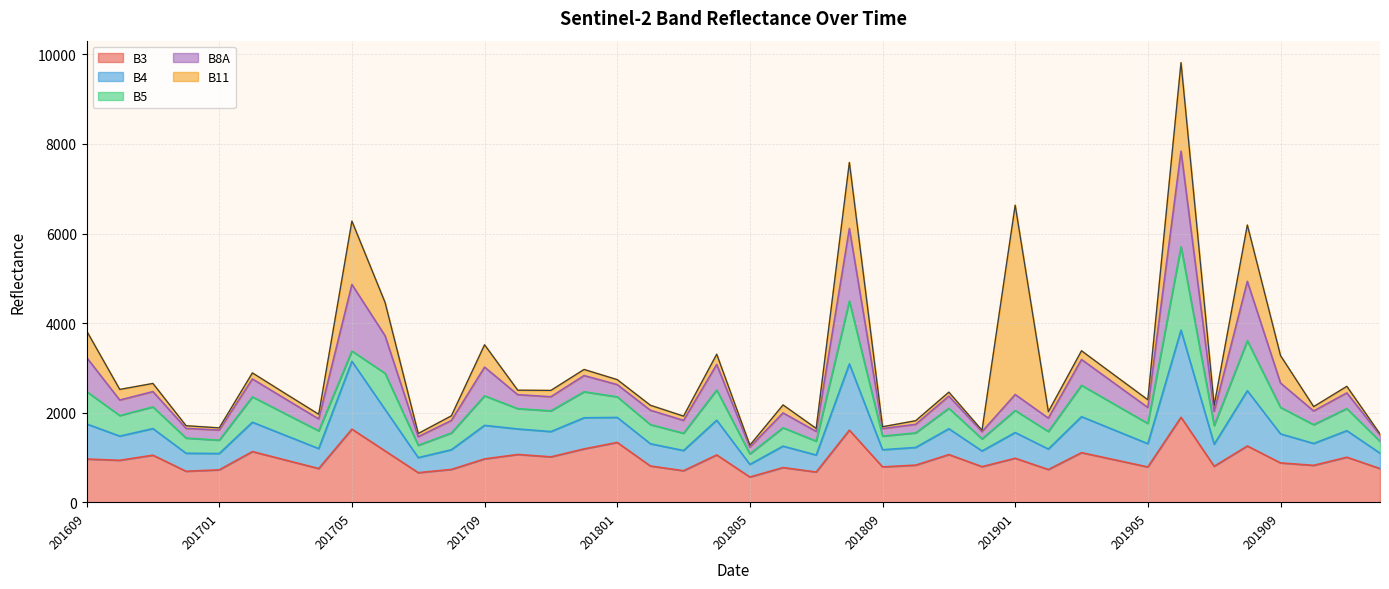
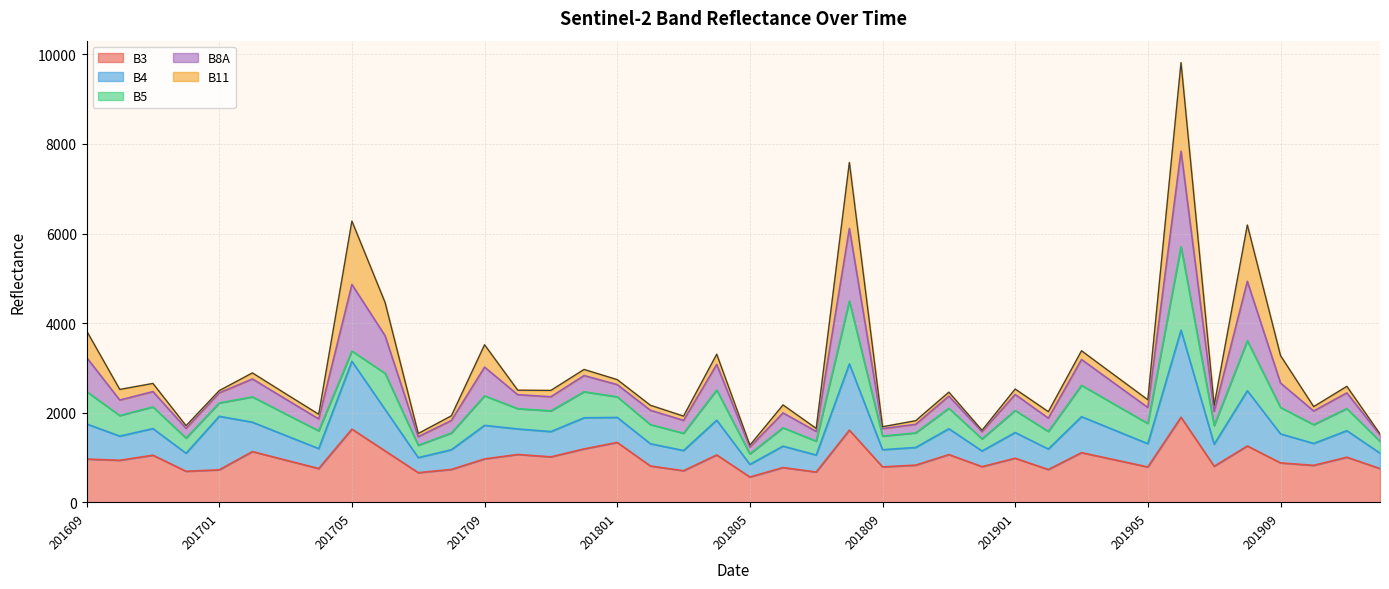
B4, 201701: 400 -> 1200
B11, 201901: 4200 -> 100
